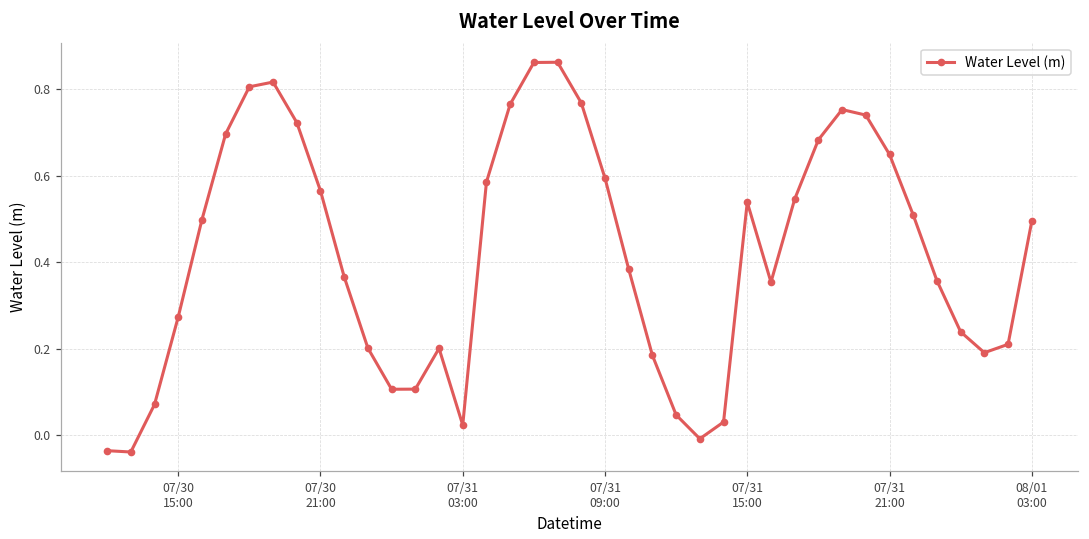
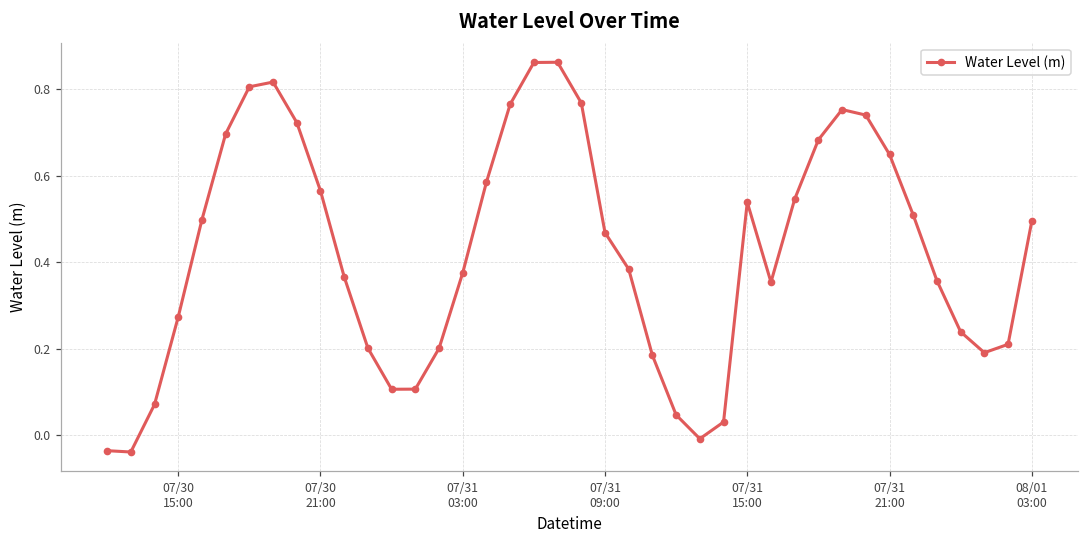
07/31 03:00: 0.02 -> 0.38
07/31 09:00: 0.59 -> 0.47
